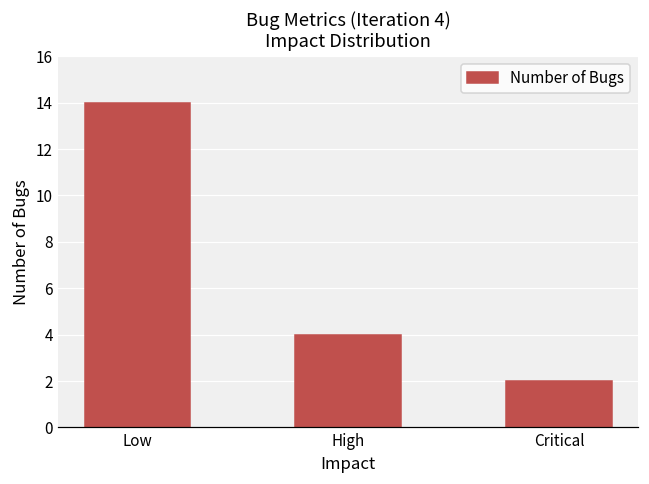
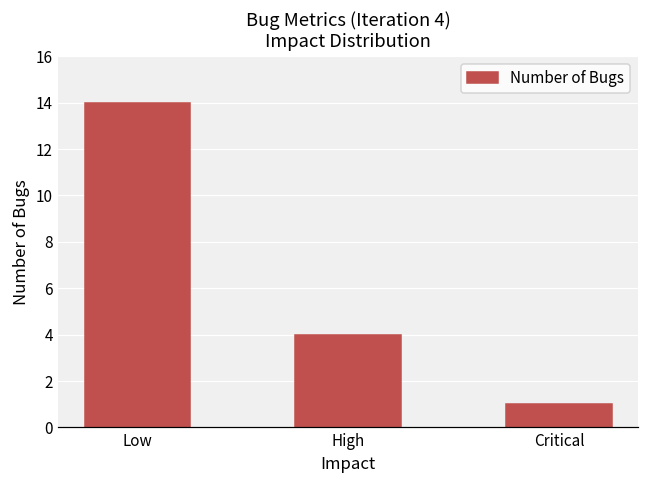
Critical: 2 -> 1
